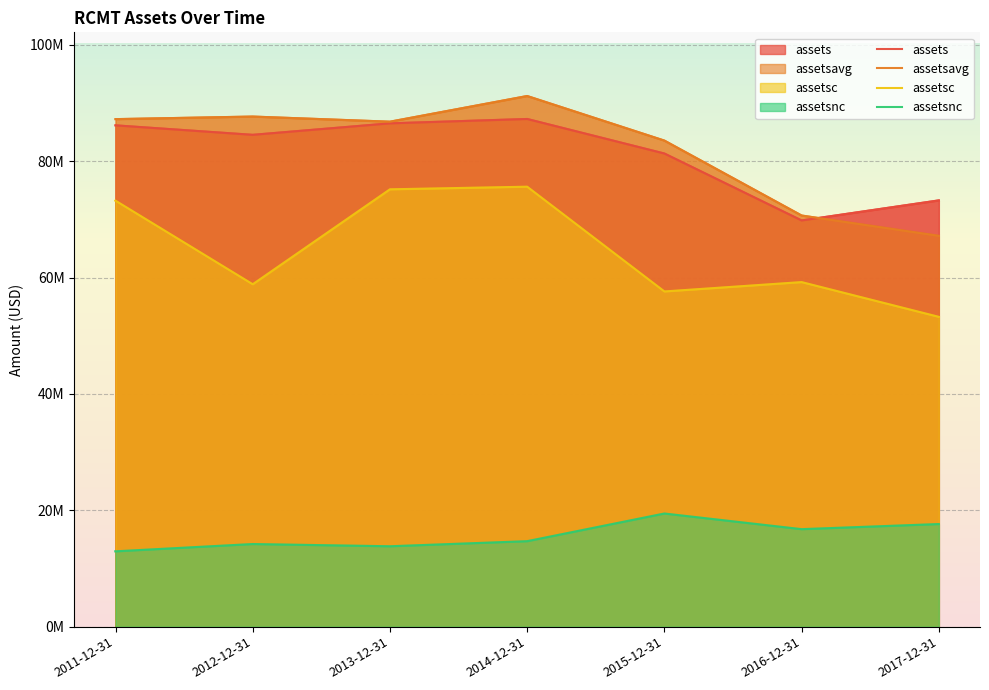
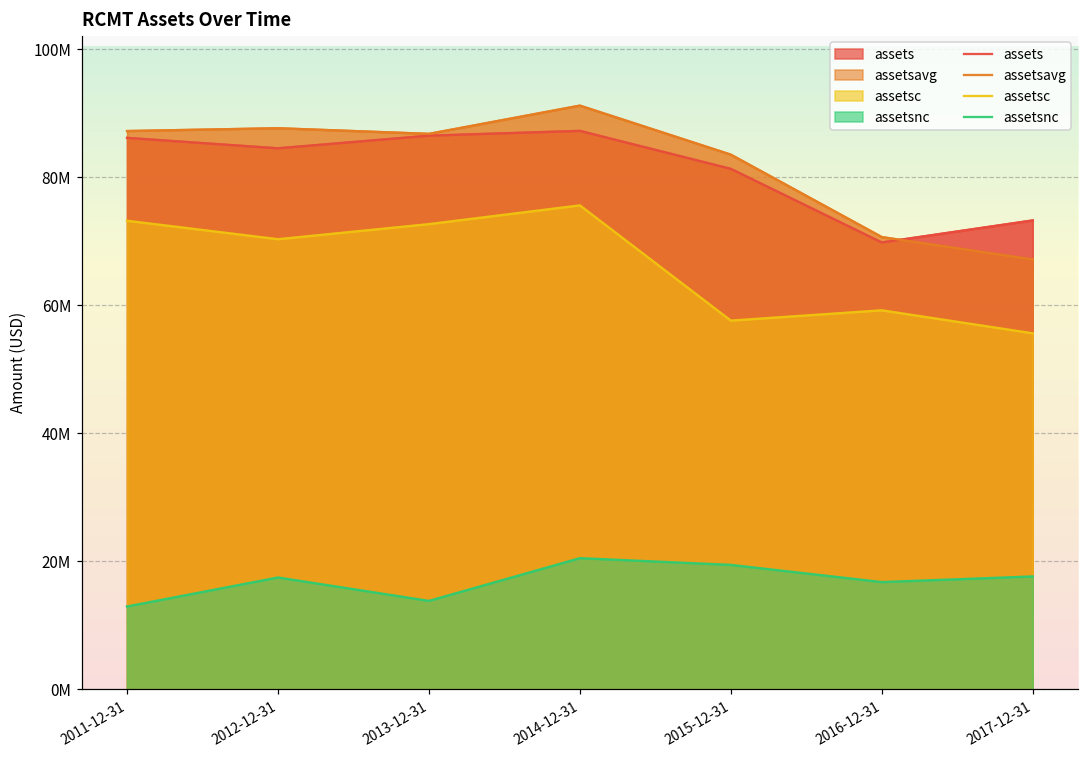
assetsc, 2012-12-31: 59000000 -> 70000000
assetsnc, 2012-12-31: 14000000 -> 17000000
assetsc, 2013-12-31: 75000000 -> 73000000
assetsnc, 2014-12-31: 15000000 -> 20000000
assetsc, 2017-12-31: 53000000 -> 56000000
